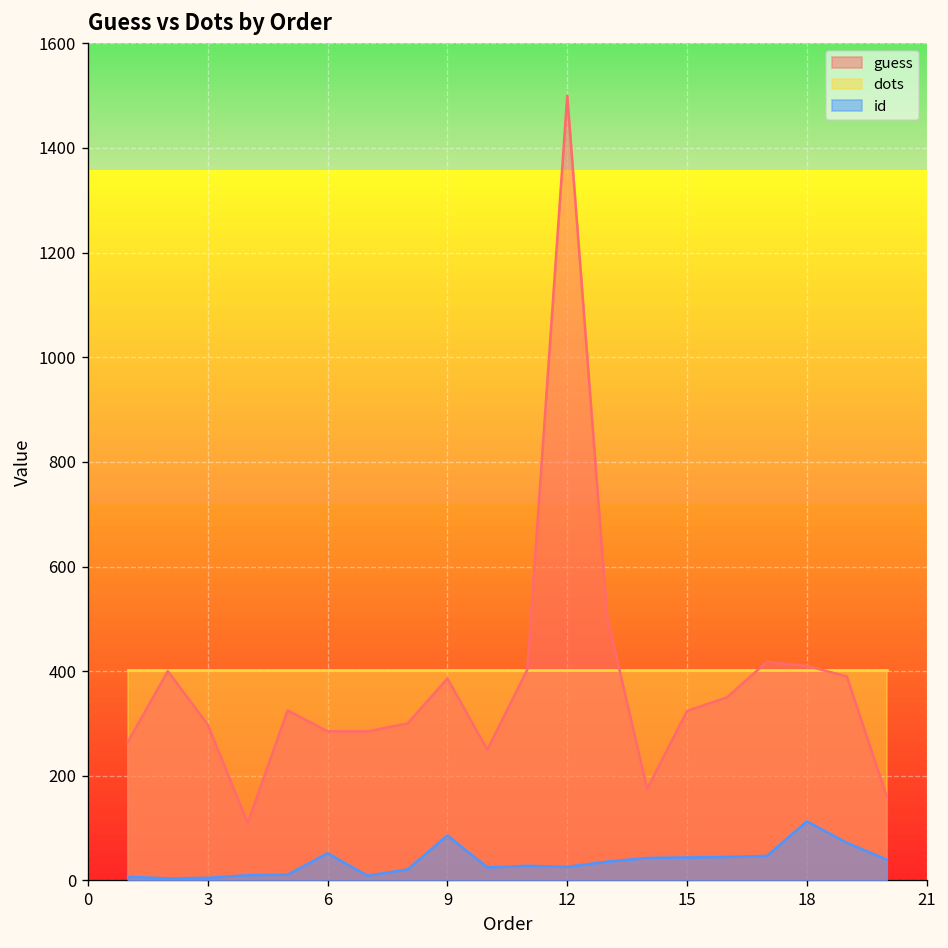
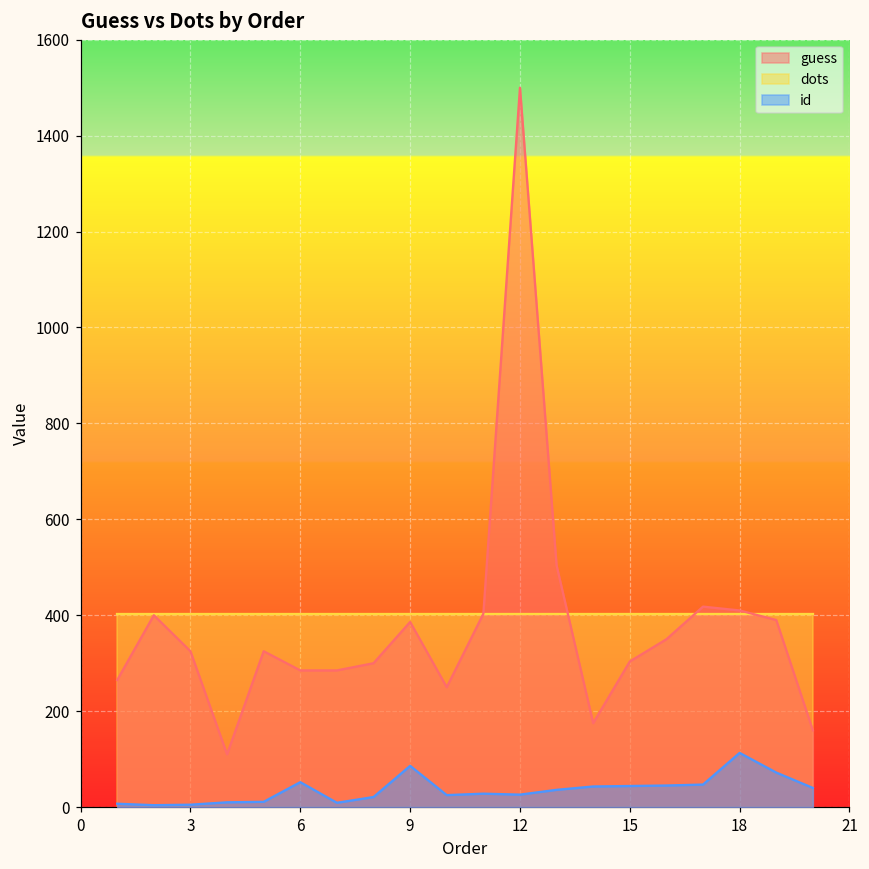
guess, 3: 300 -> 330
guess, 15: 320 -> 300
